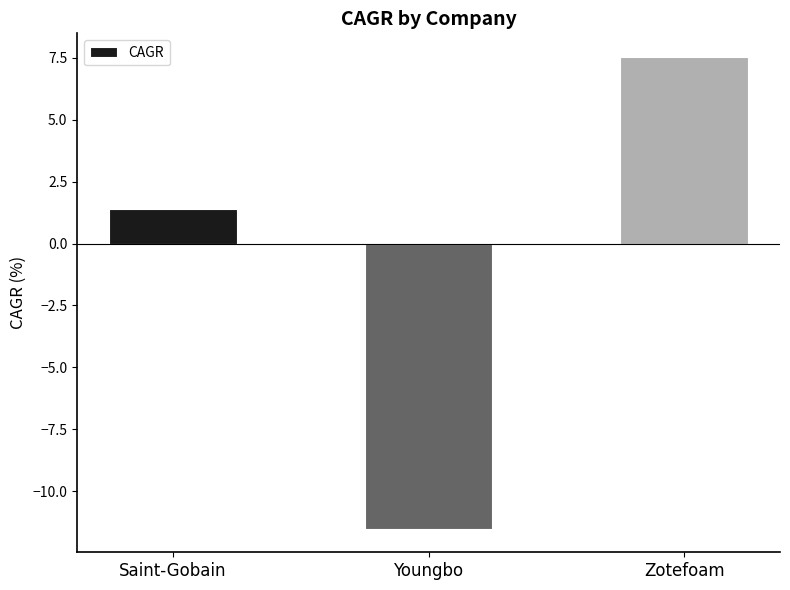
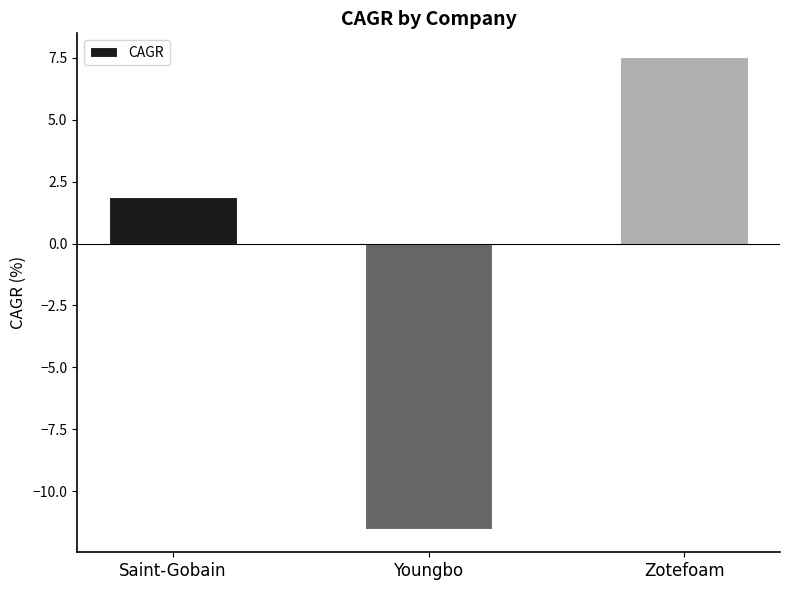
Saint-Gobain: 1.4 -> 1.9
